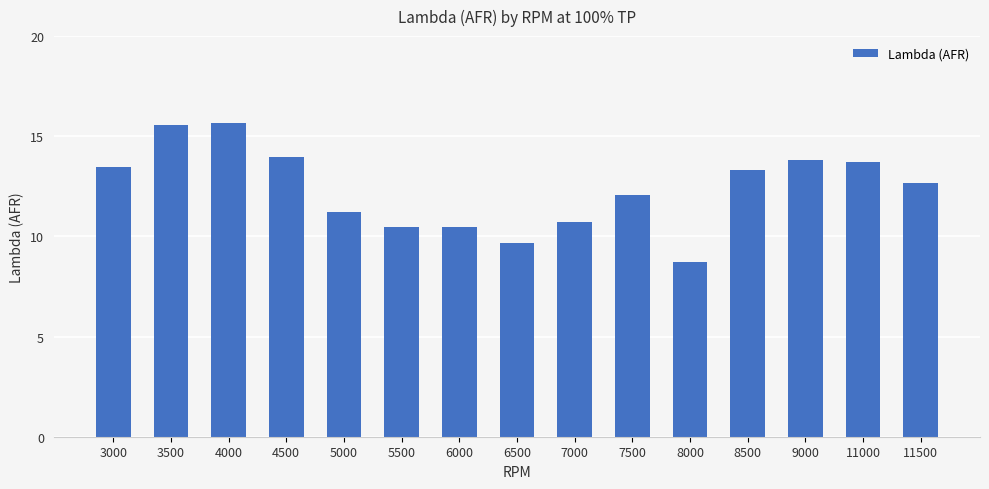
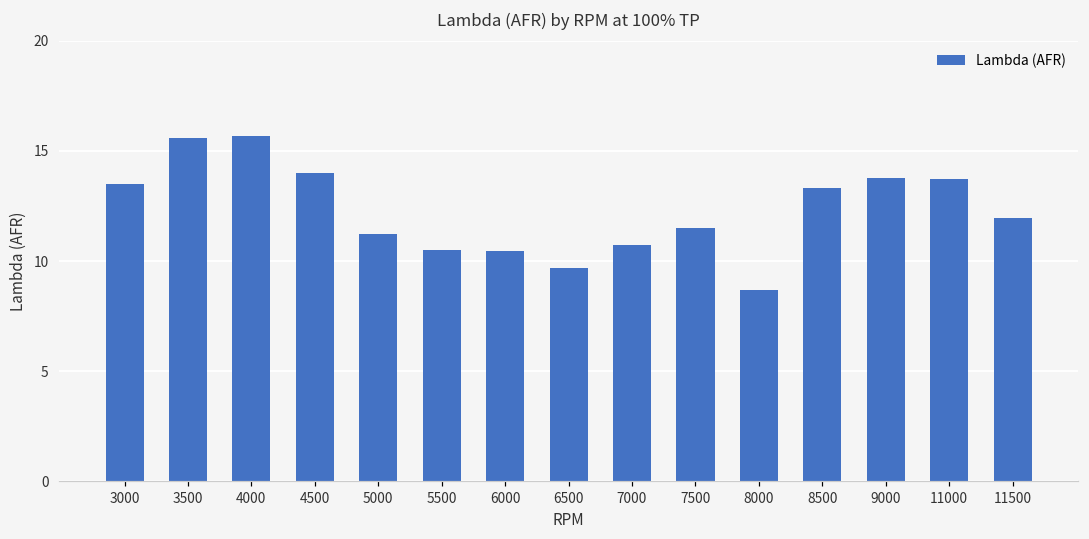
7500: 12.1 -> 11.5
11500: 12.7 -> 12.0
